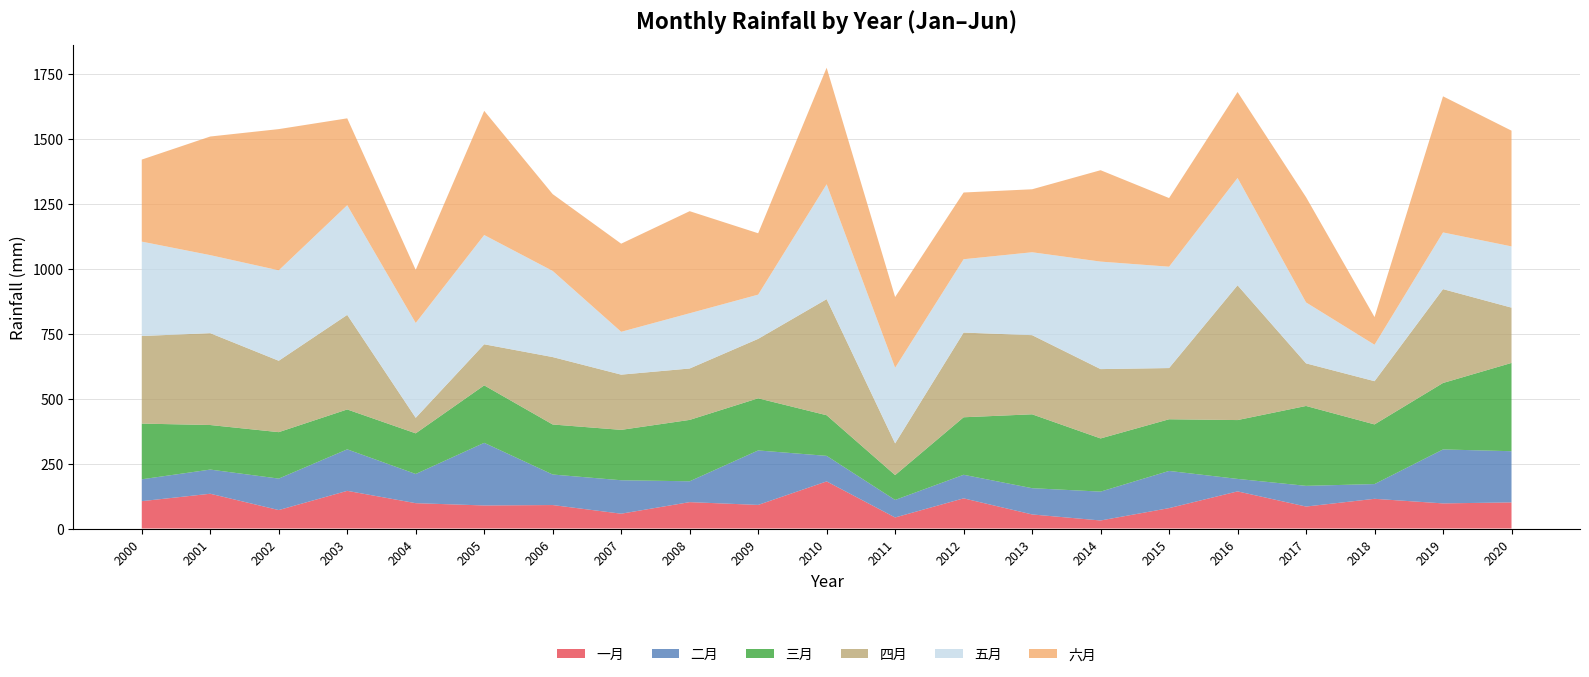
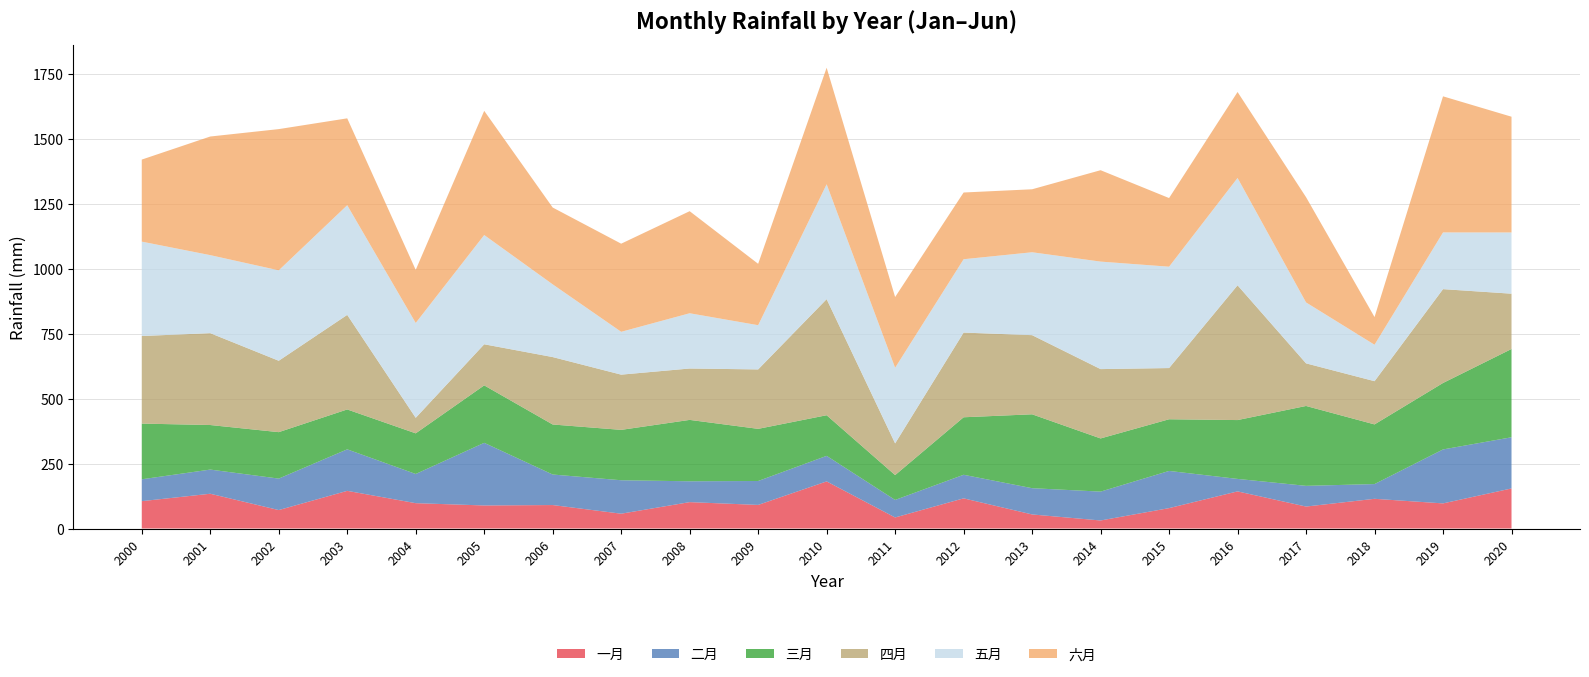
五月, 2006: 330 -> 280
二月, 2009: 210 -> 90
一月, 2020: 100 -> 150
